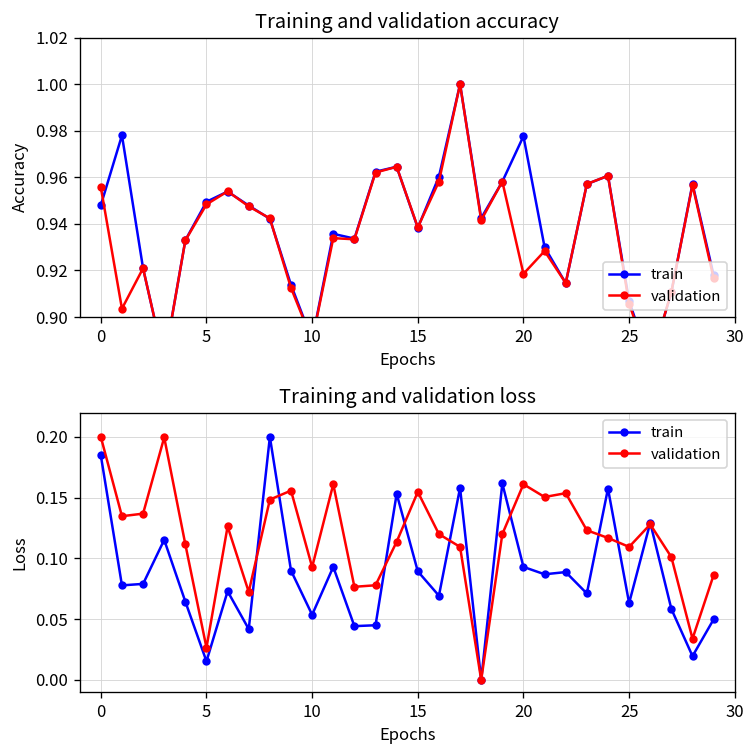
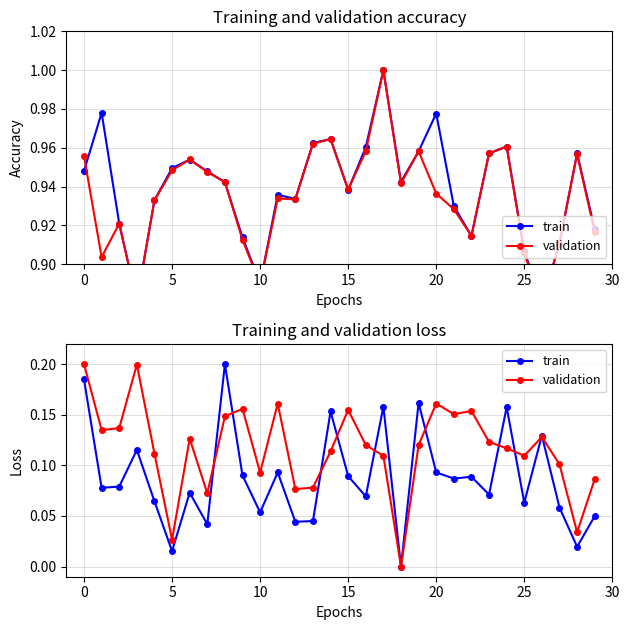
Training and validation accuracy, validation, 20: 0.919 -> 0.936
